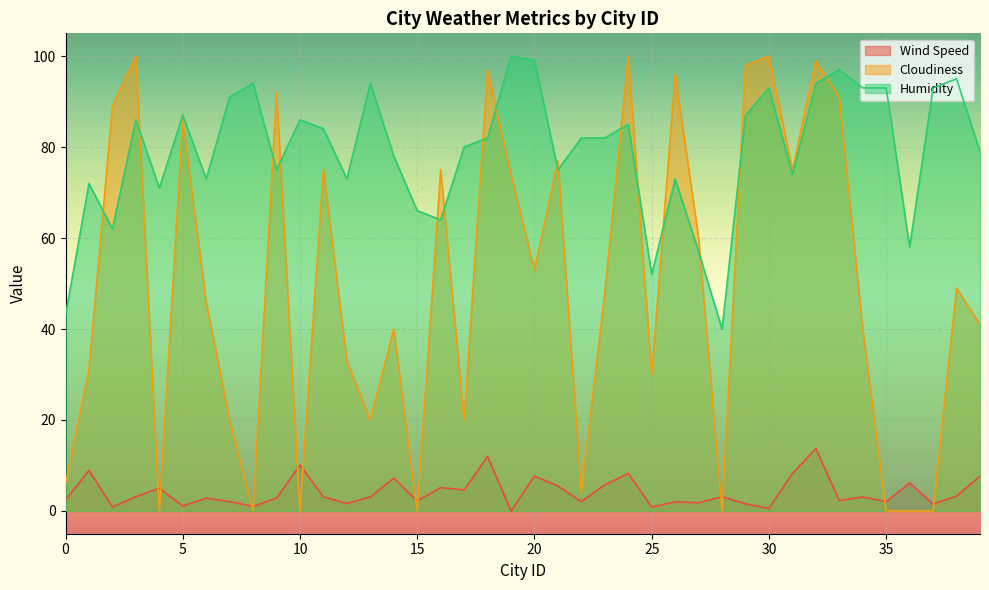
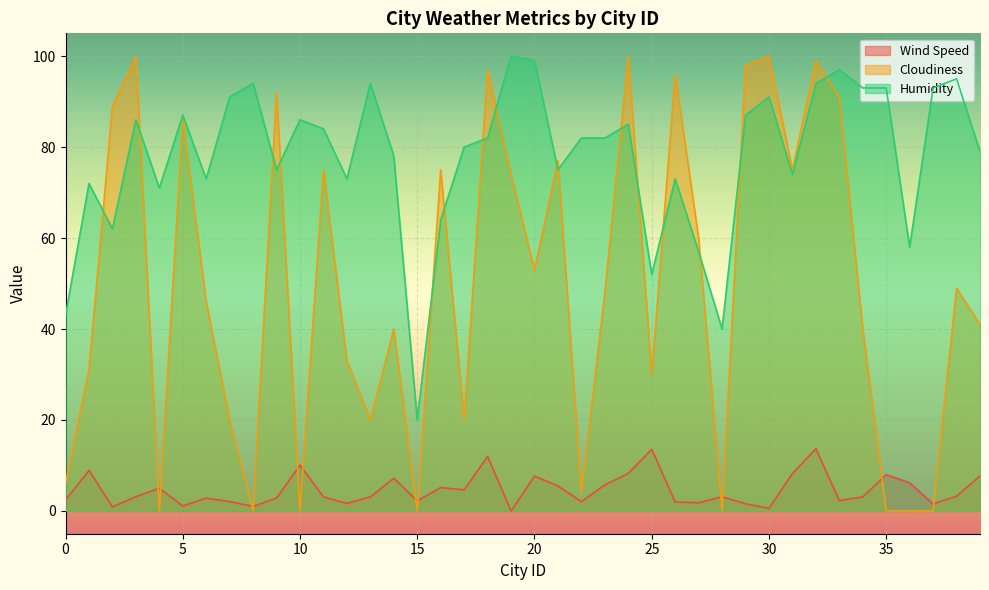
Humidity, 15: 66 -> 20
Wind Speed, 25: 1 -> 14
Humidity, 30: 93 -> 91
Wind Speed, 35: 2 -> 8
